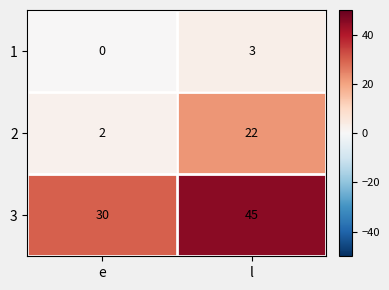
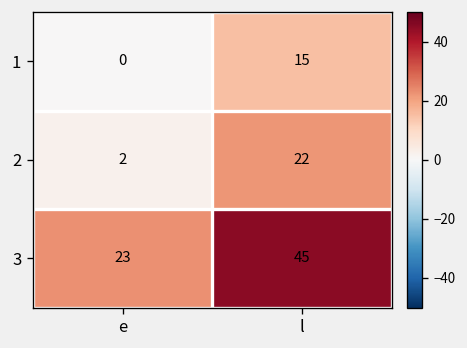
1, l: 3 -> 15
3, e: 30 -> 23
